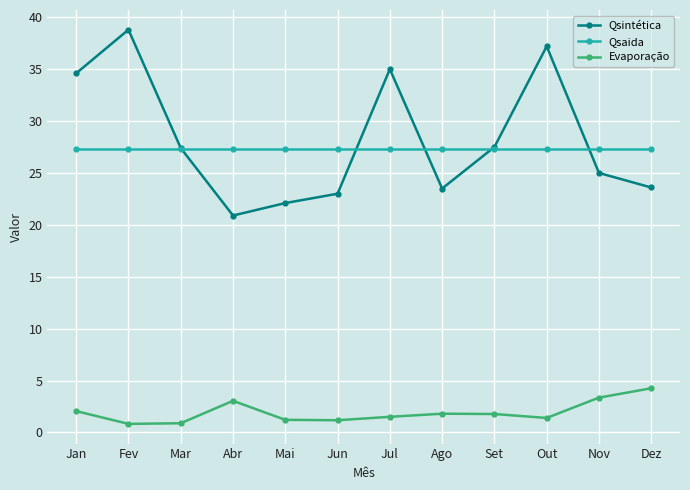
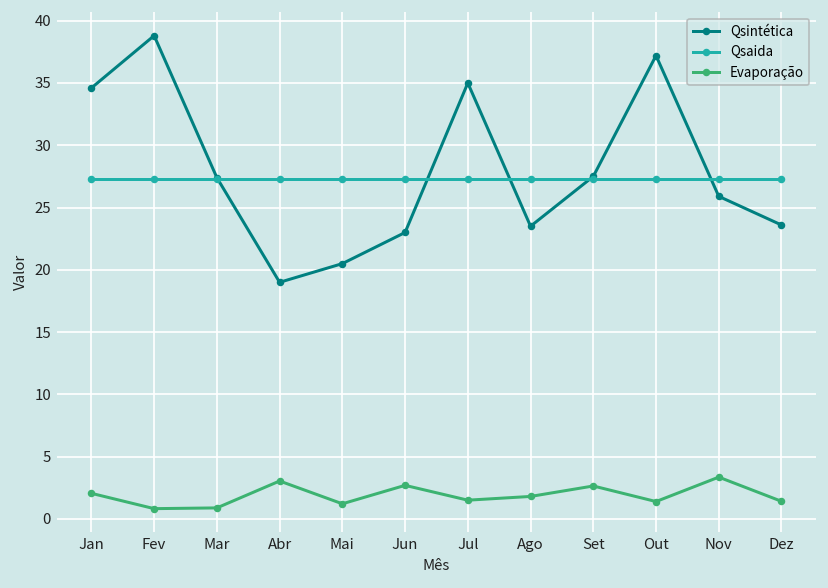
Qsintética, Abr: 20.9 -> 19.0
Qsintética, Mai: 22.1 -> 20.5
Evaporação, Jun: 1.2 -> 2.7
Evaporação, Set: 1.8 -> 2.7
Qsintética, Nov: 25.0 -> 25.9
Evaporação, Dez: 4.3 -> 1.4
